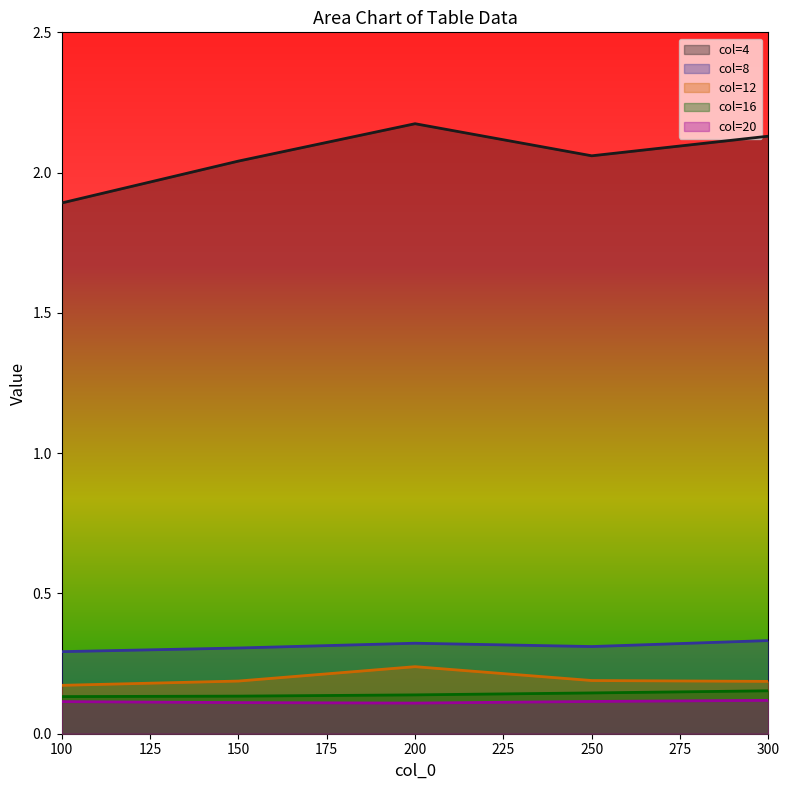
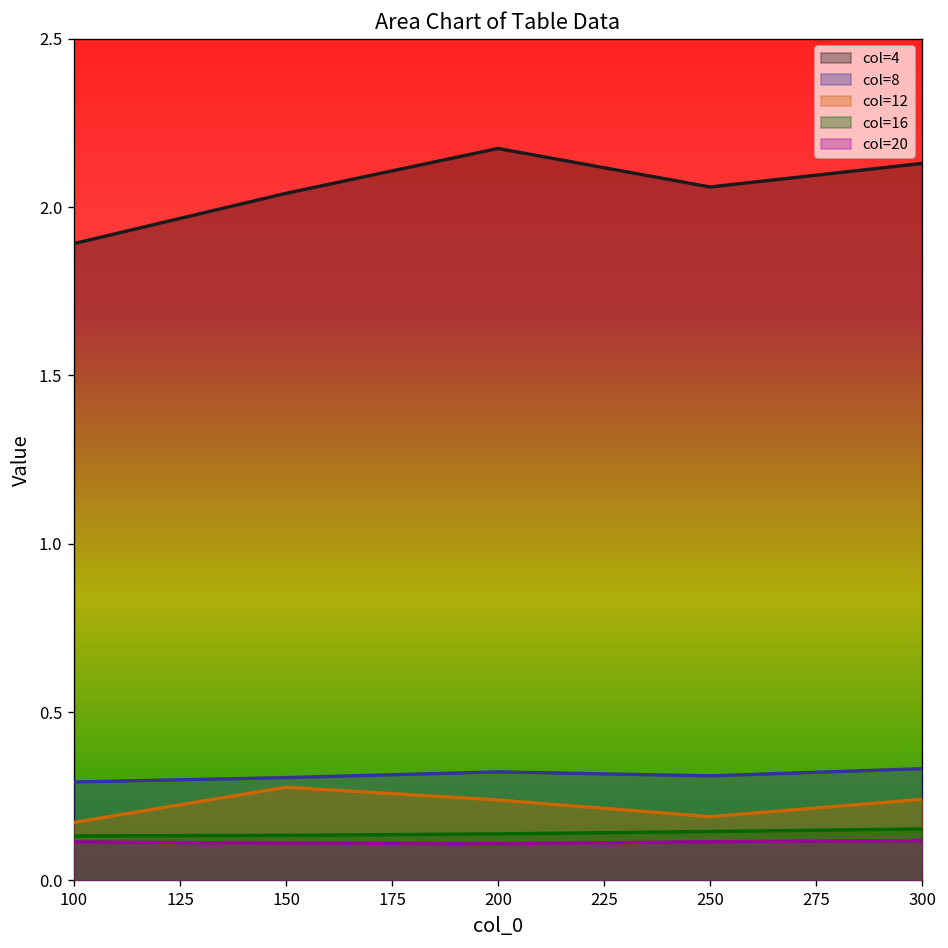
col=12, 150: 0.19 -> 0.28
col=12, 300: 0.19 -> 0.24
